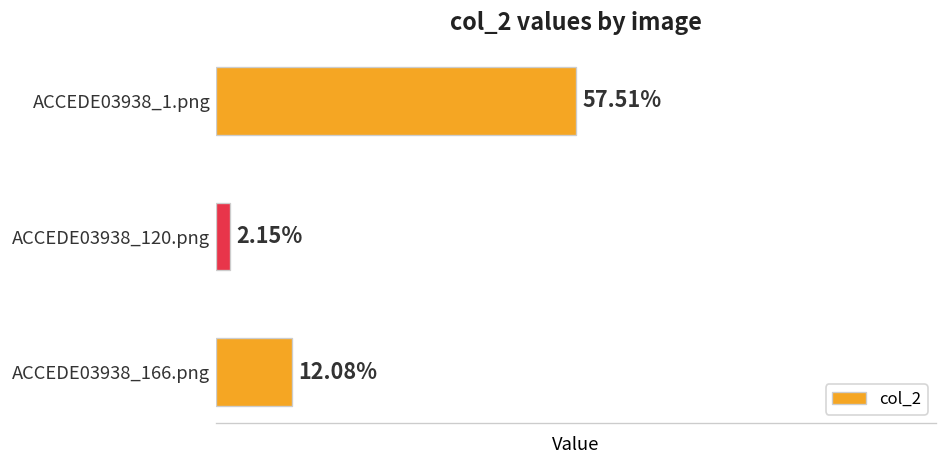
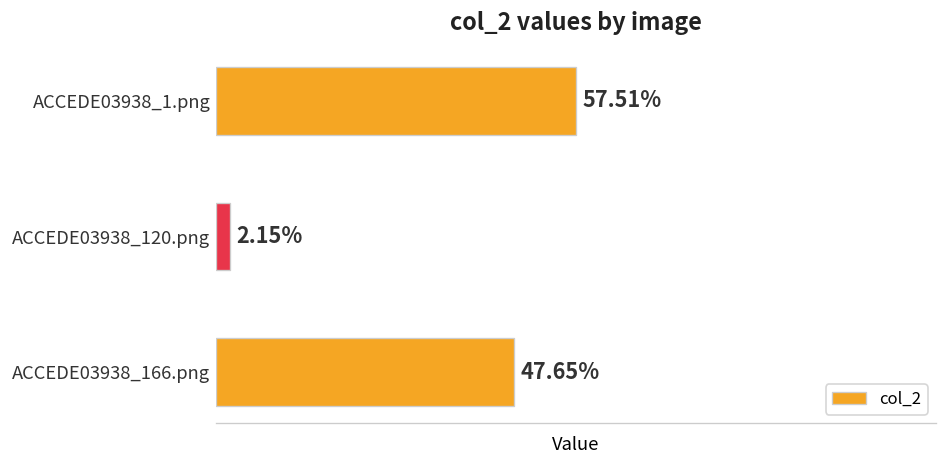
ACCEDE03938_166.png: 12.08% -> 47.65%
